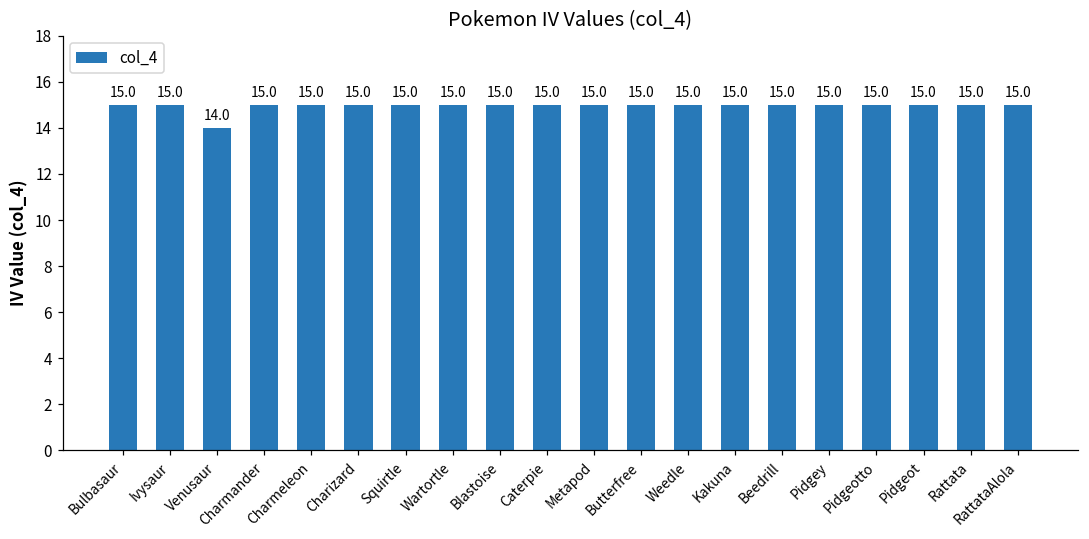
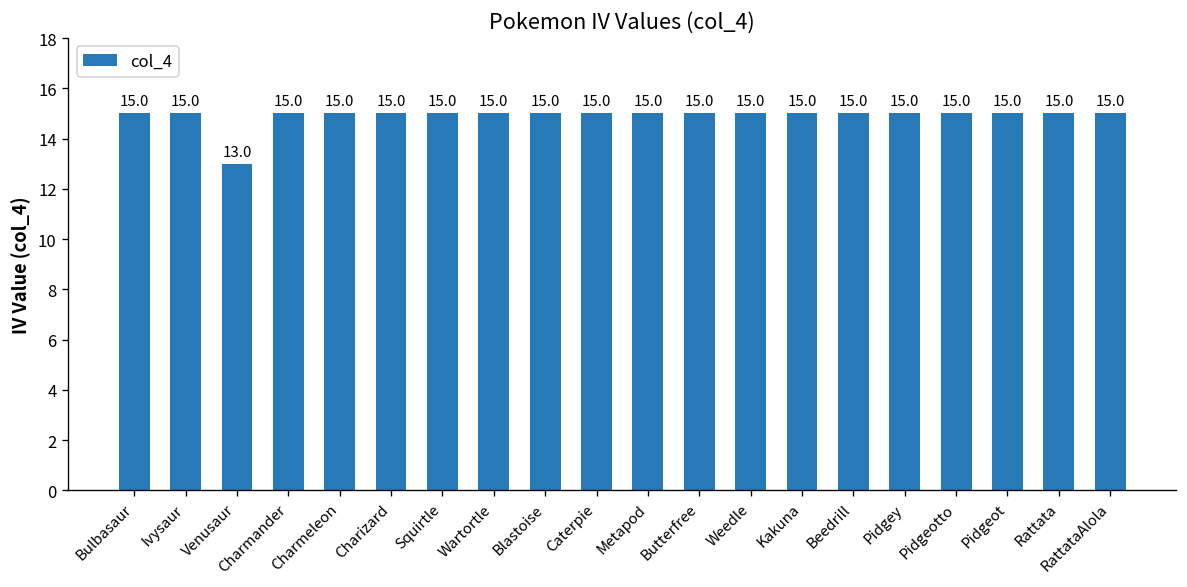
Venusaur: 14.0 -> 13.0
